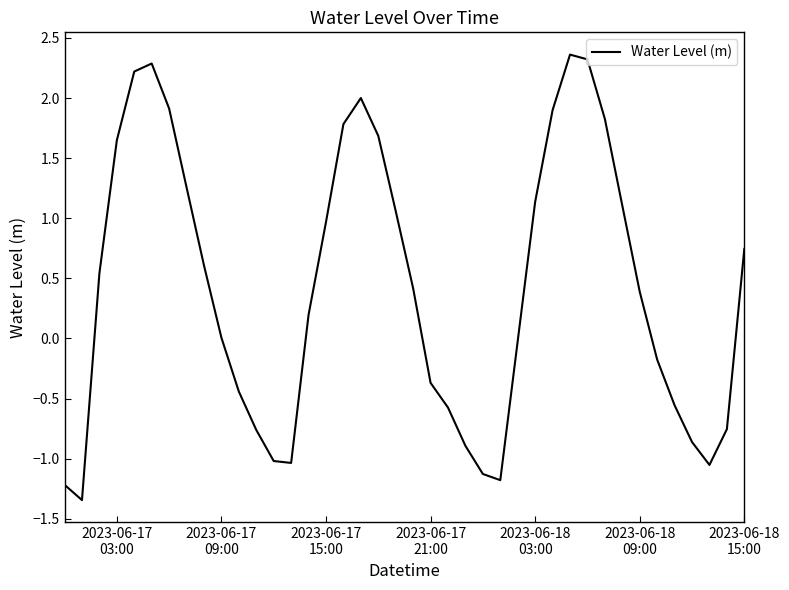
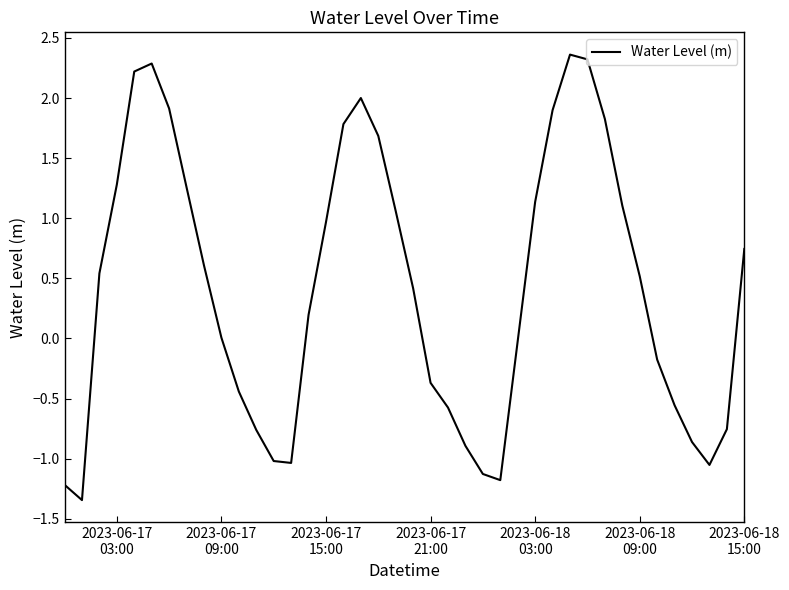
2023-06-17 03:00: 1.65 -> 1.28
2023-06-18 09:00: 0.39 -> 0.52
